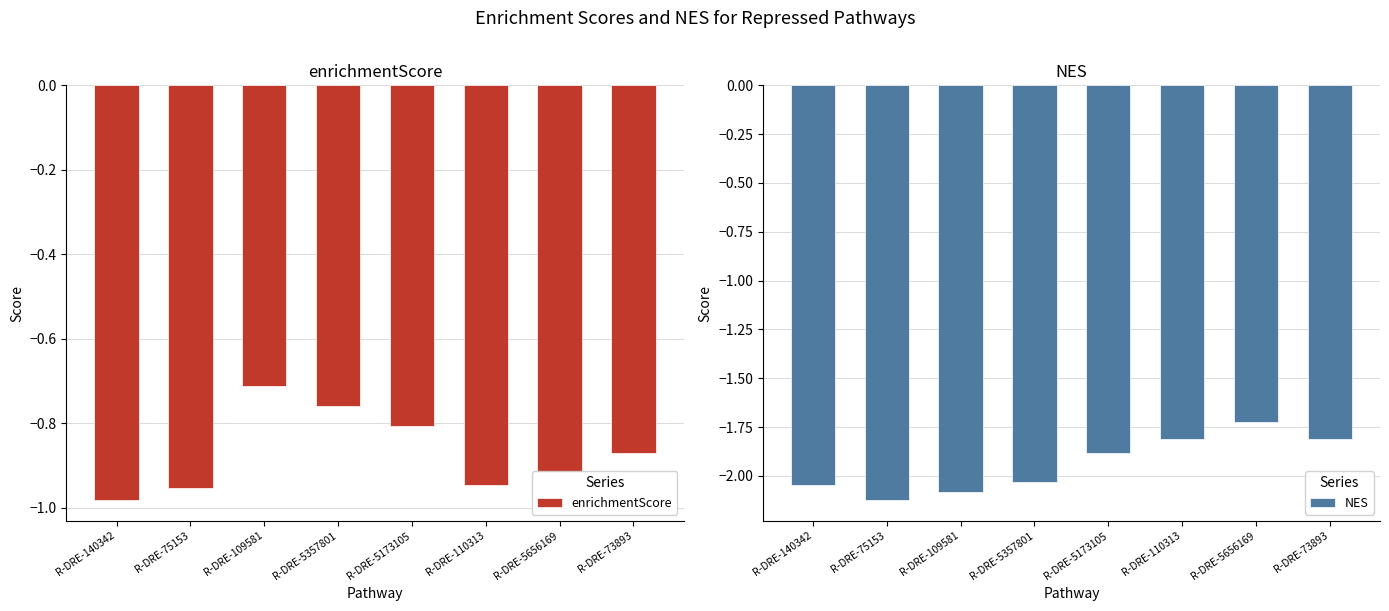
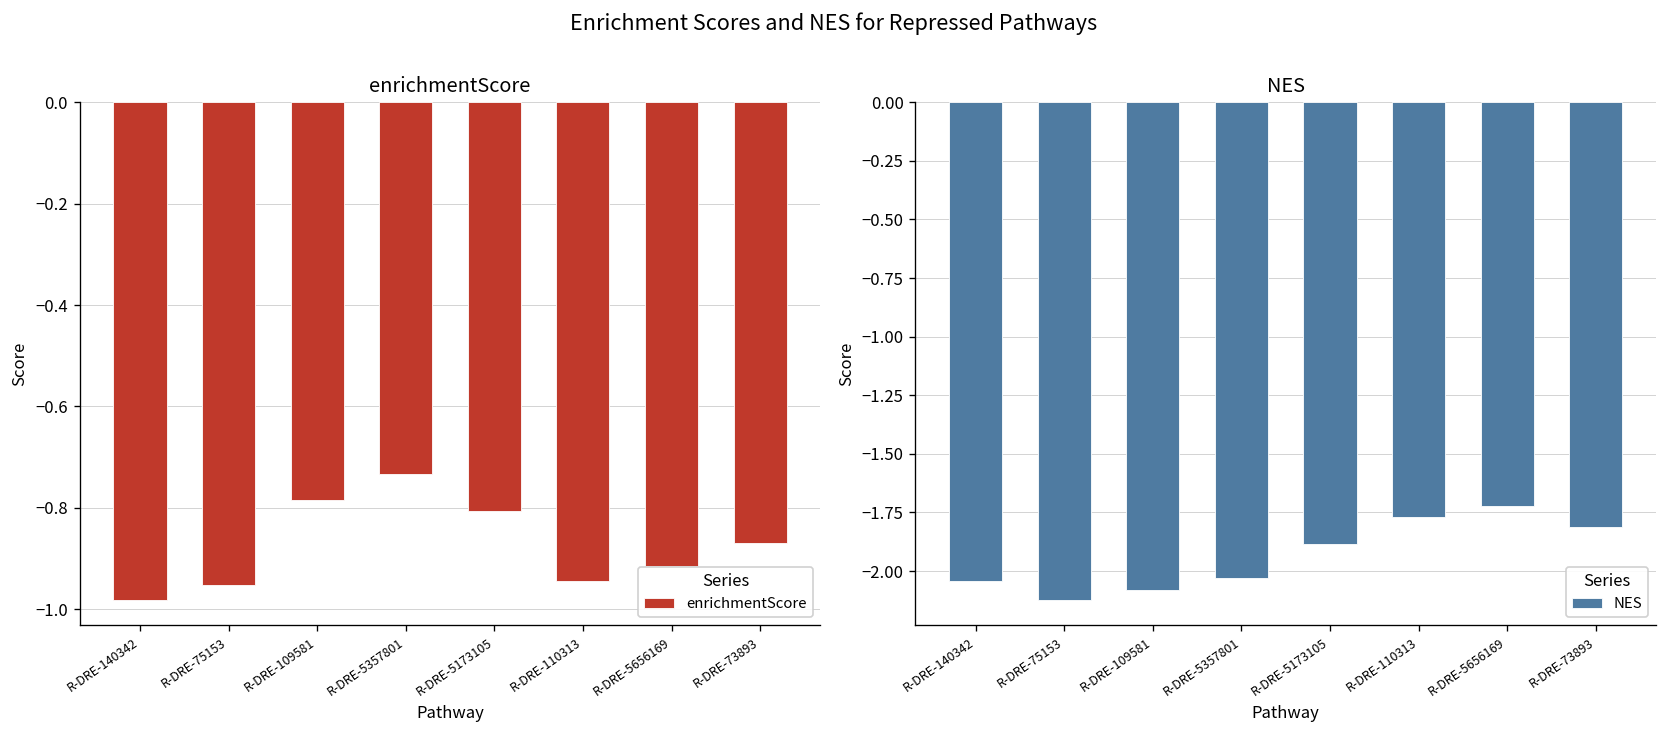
enrichmentScore, R-DRE-109581: -0.71 -> -0.79
enrichmentScore, R-DRE-5357801: -0.76 -> -0.73
NES, R-DRE-110313: -1.81 -> -1.77
